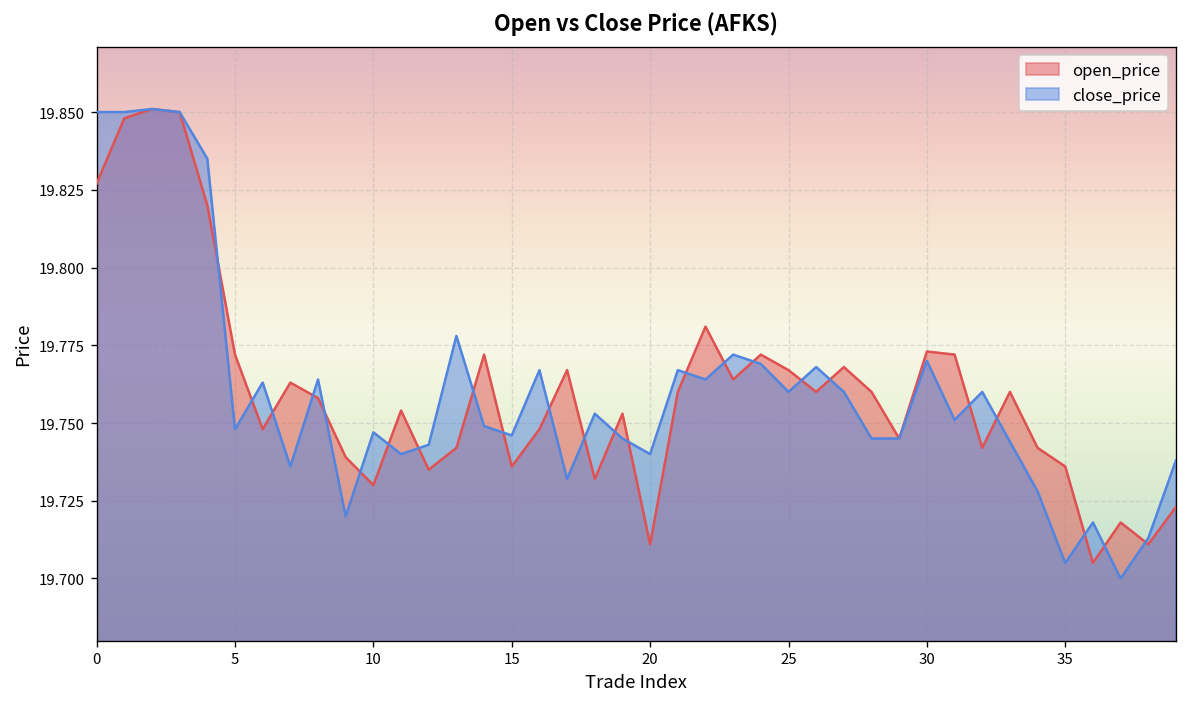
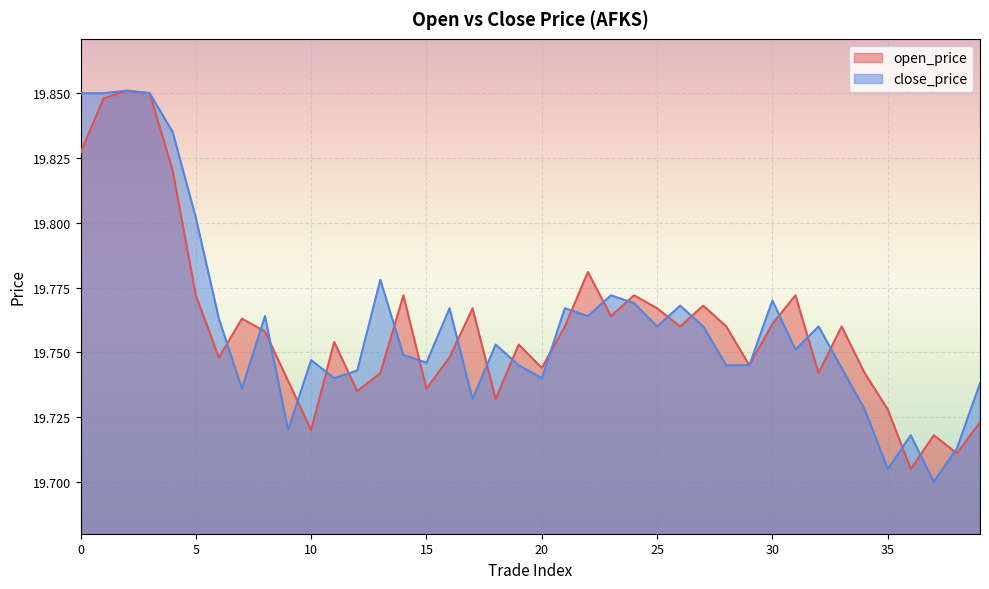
close_price, 5: 19.748 -> 19.802
open_price, 10: 19.73 -> 19.72
open_price, 20: 19.711 -> 19.744
open_price, 30: 19.773 -> 19.761
open_price, 35: 19.736 -> 19.728
